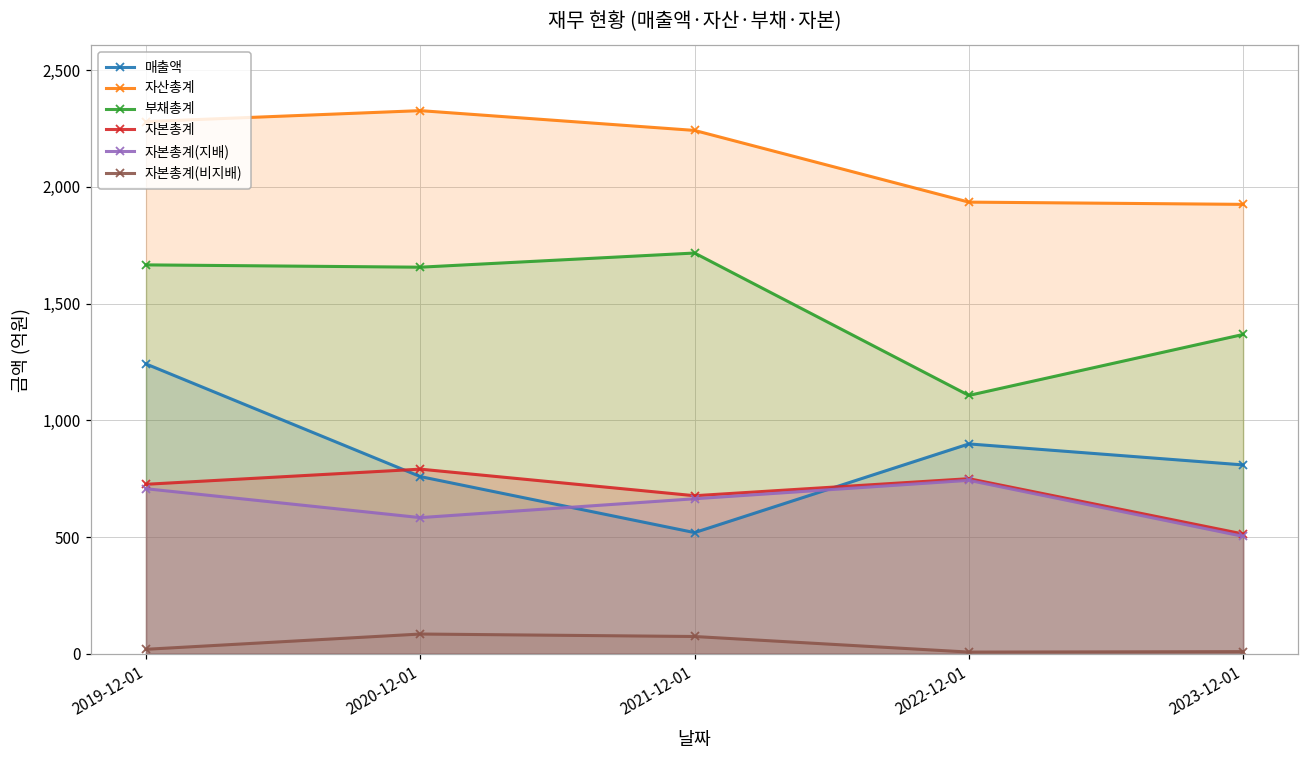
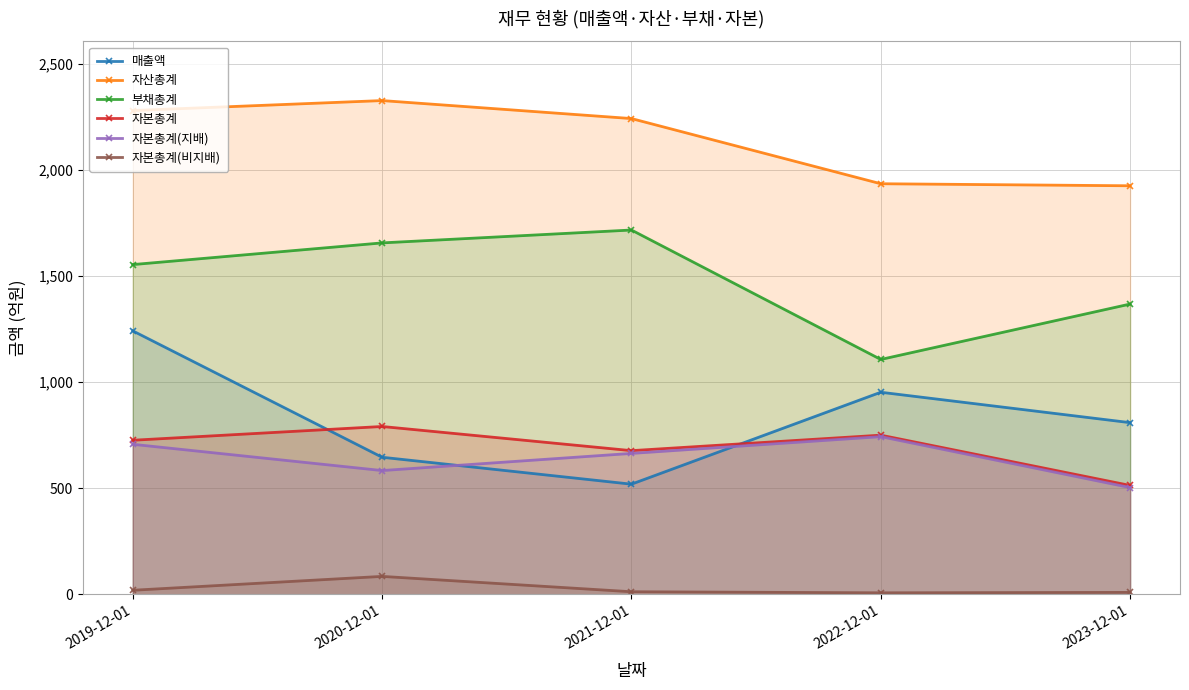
부채총계, 2019-12-01: 1,670 -> 1,550
매출액, 2020-12-01: 760 -> 650
자본총계(비지배), 2021-12-01: 70 -> 10
매출액, 2022-12-01: 900 -> 950
